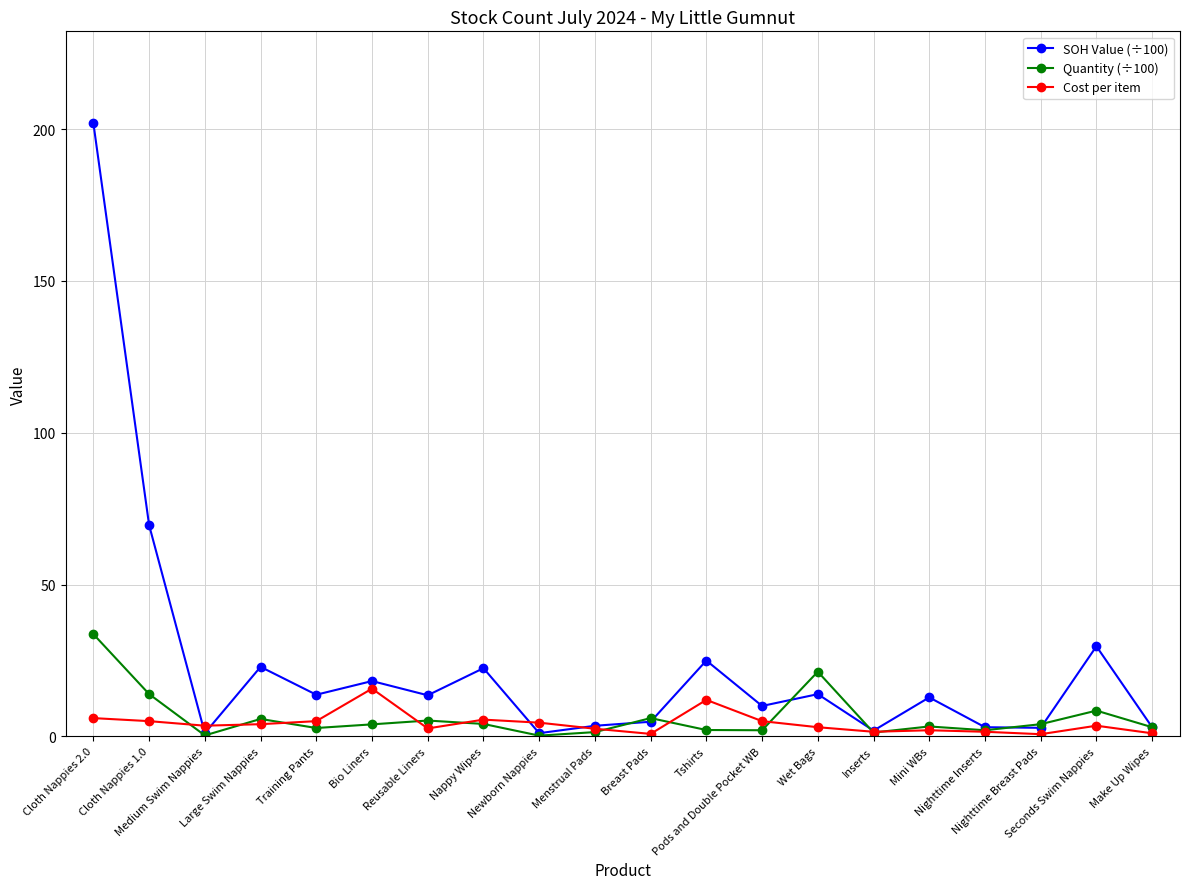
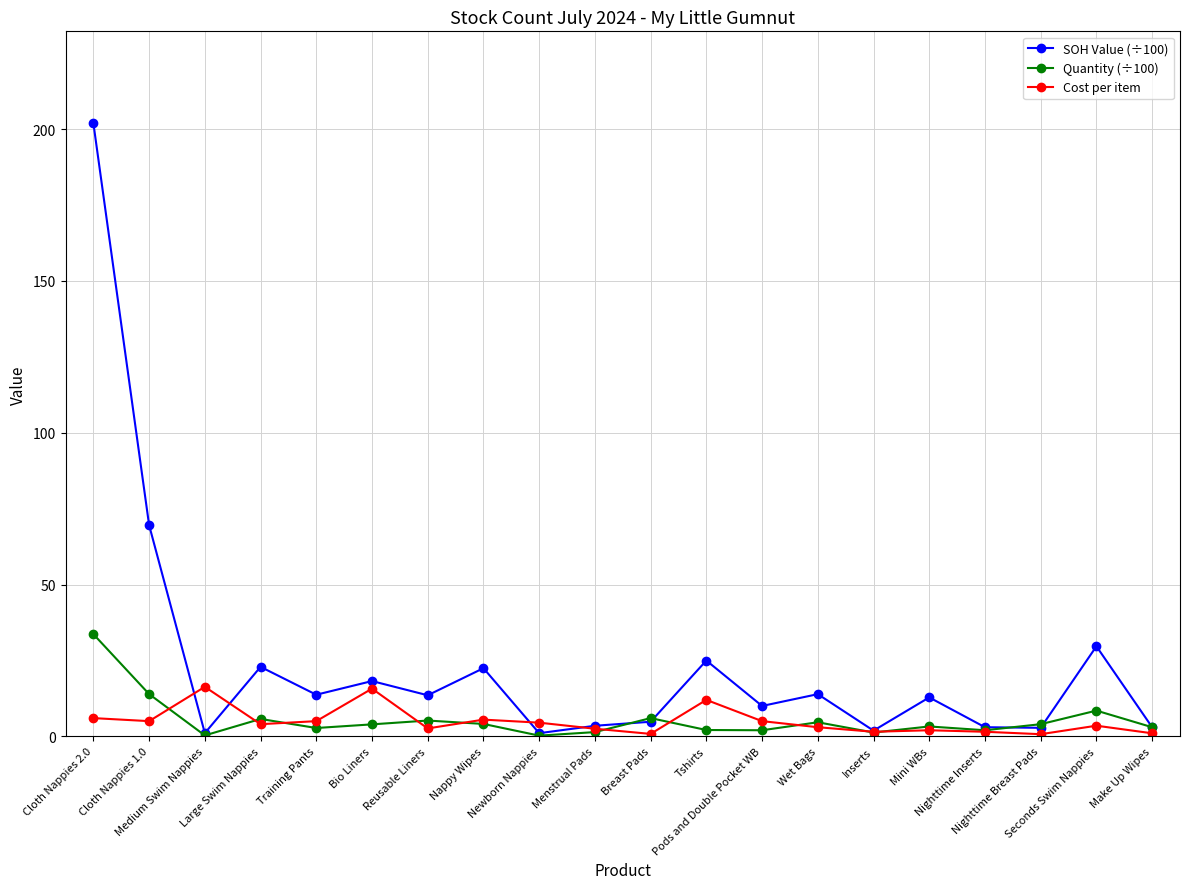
Cost per item, Medium Swim Nappies: 4 -> 16
Quantity (÷100), Wet Bags: 21 -> 5
